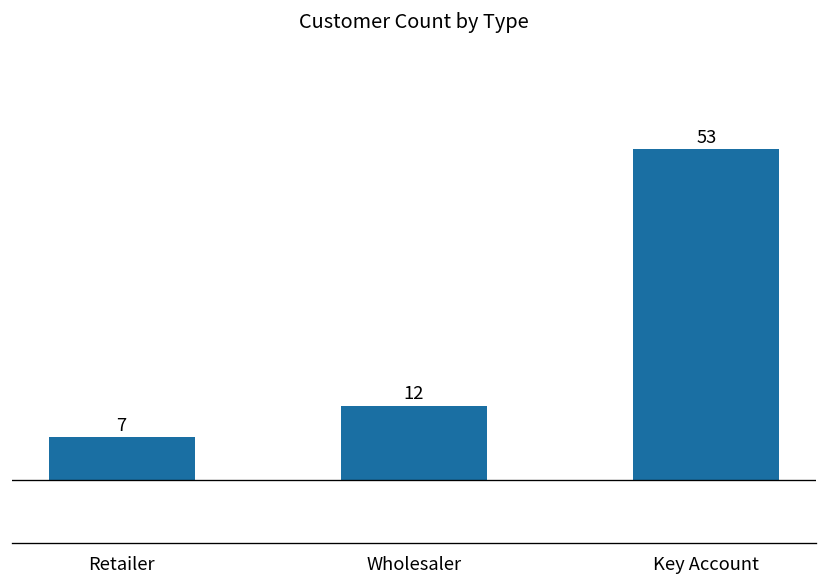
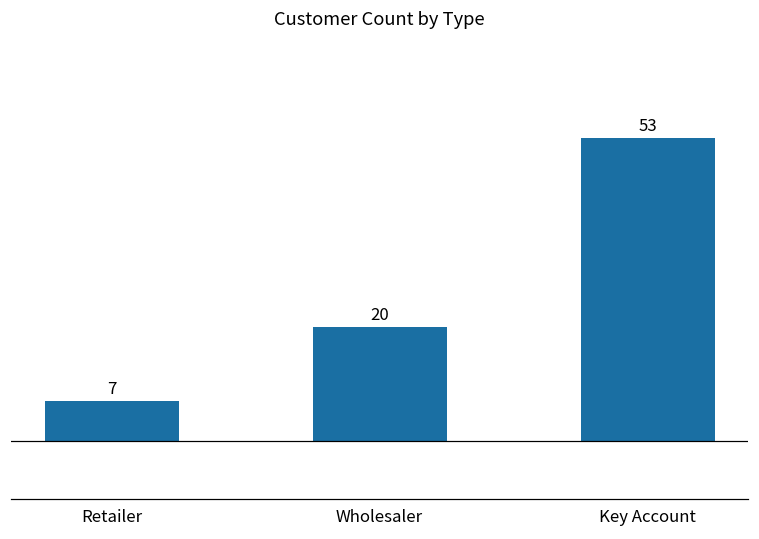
Wholesaler: 12 -> 20
